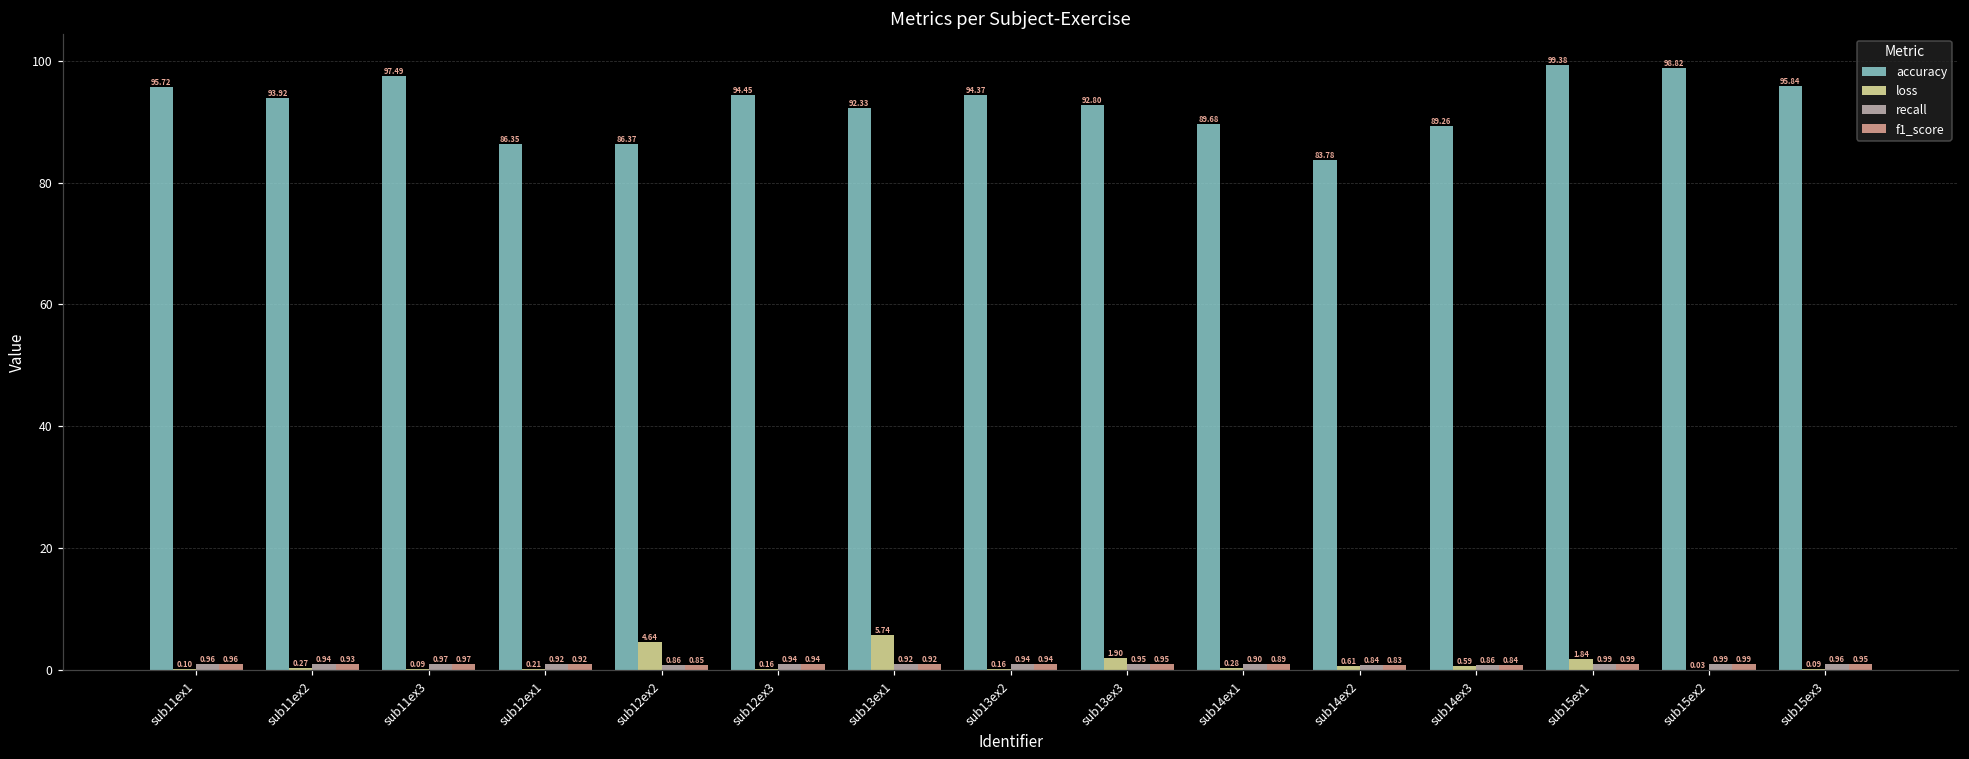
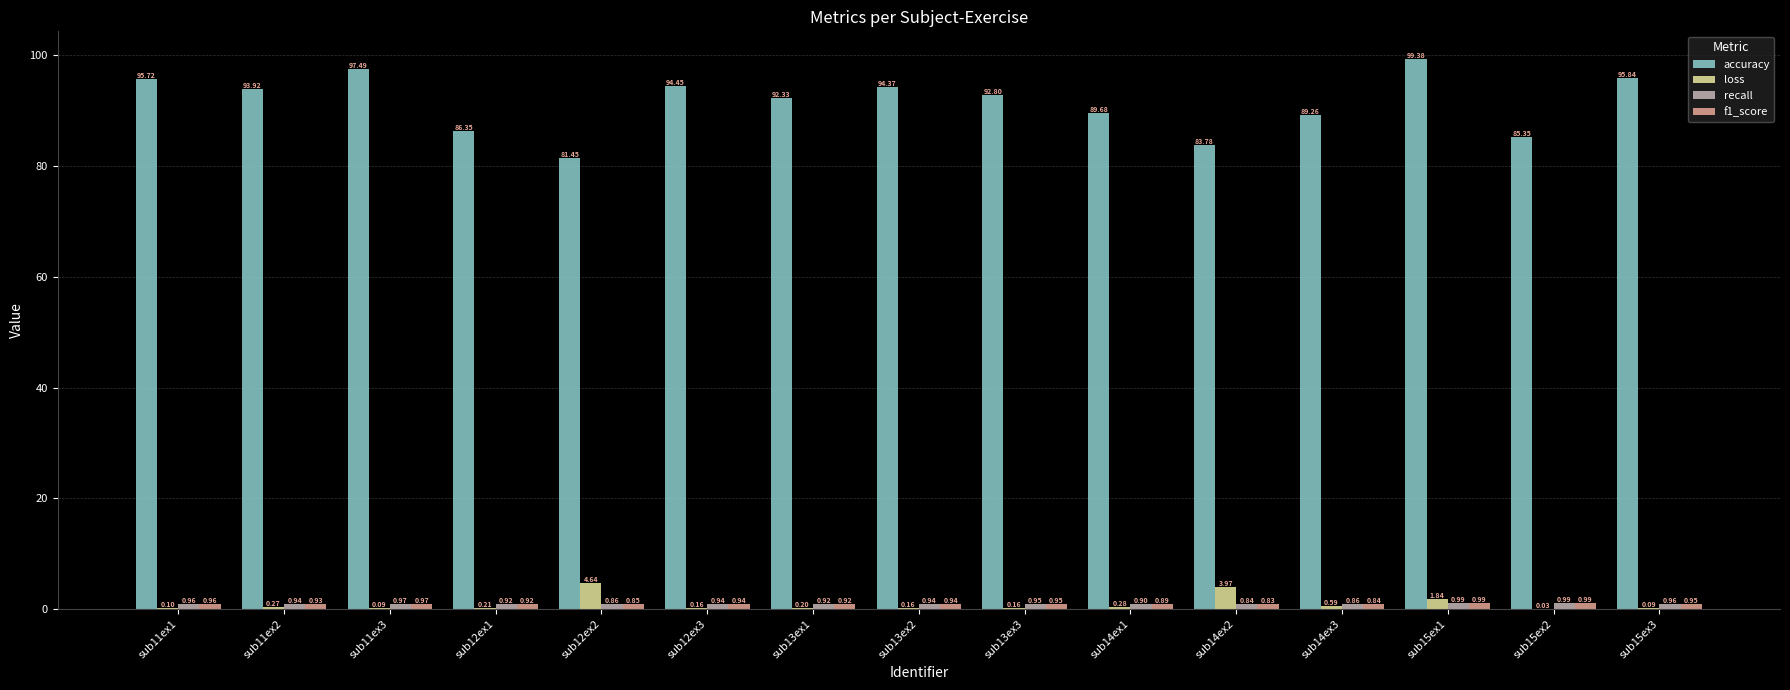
accuracy, sub12ex2: 86.37 -> 81.45
loss, sub13ex1: 5.74 -> 0.20
loss, sub13ex3: 1.90 -> 0.16
loss, sub14ex2: 0.61 -> 3.97
accuracy, sub15ex2: 98.82 -> 85.35
